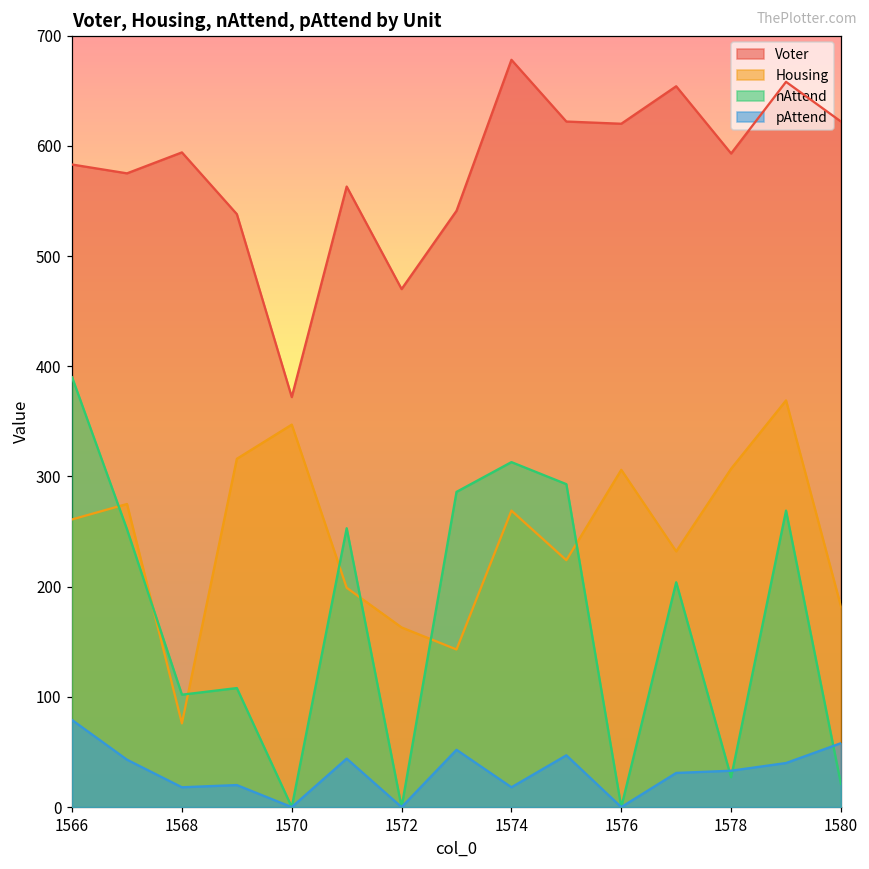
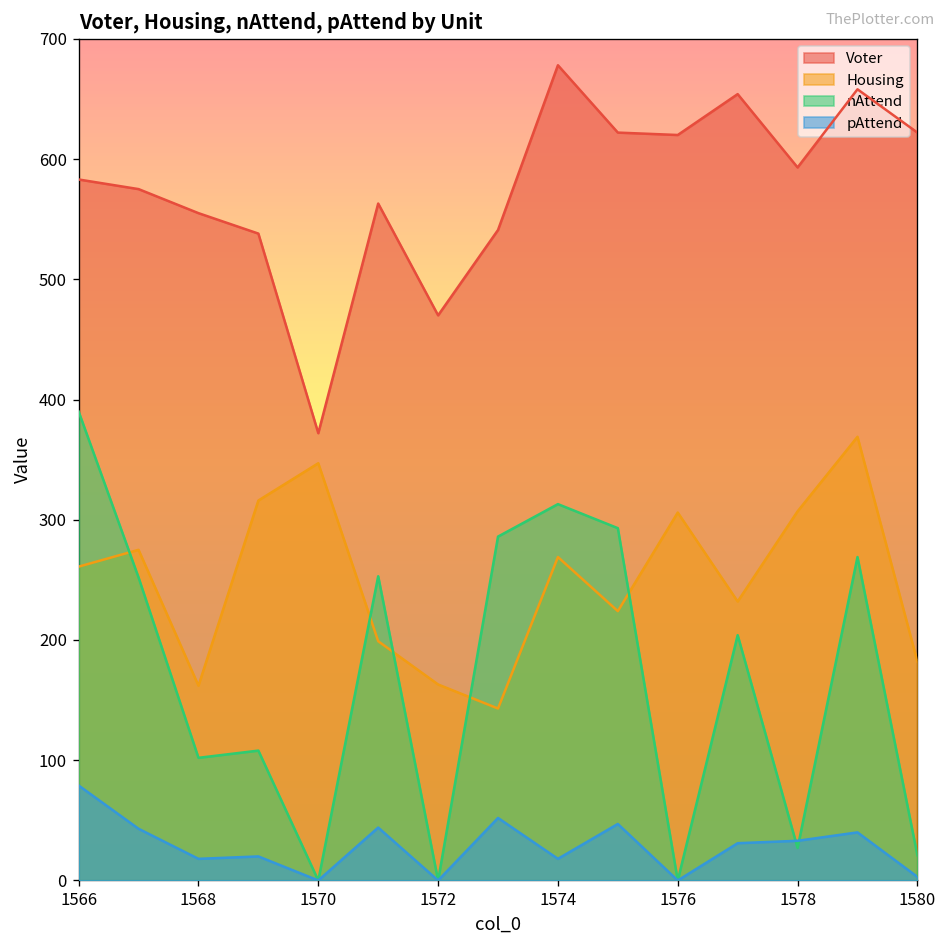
Voter, 1568: 594 -> 555
Housing, 1568: 76 -> 162
pAttend, 1580: 58 -> 3
